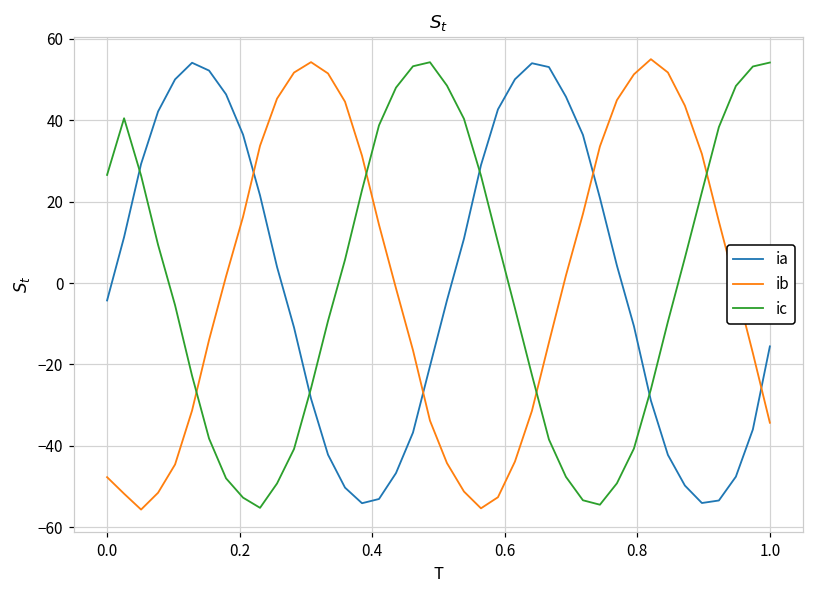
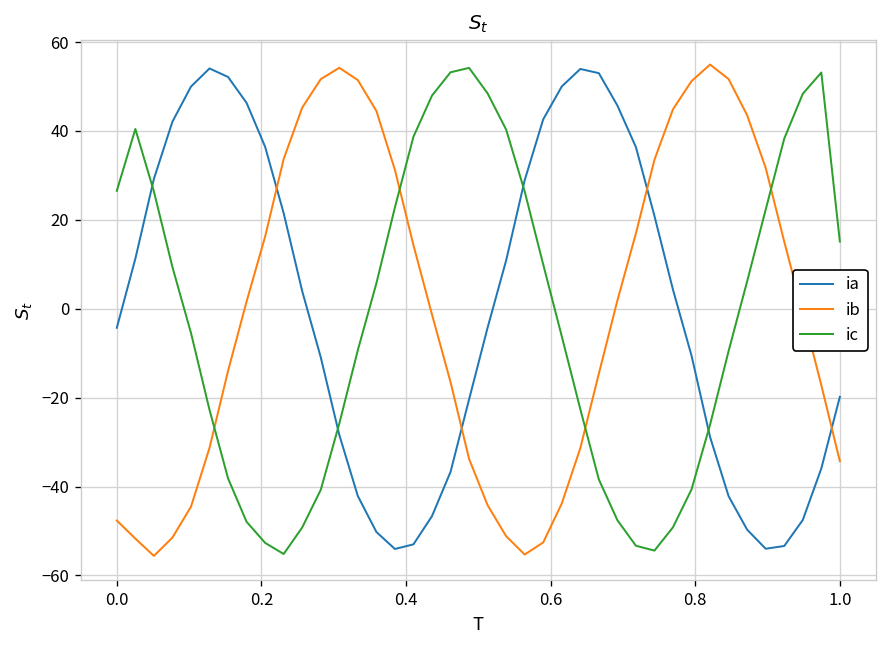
ia, 1.0: -16 -> -20
ic, 1.0: 54 -> 15
